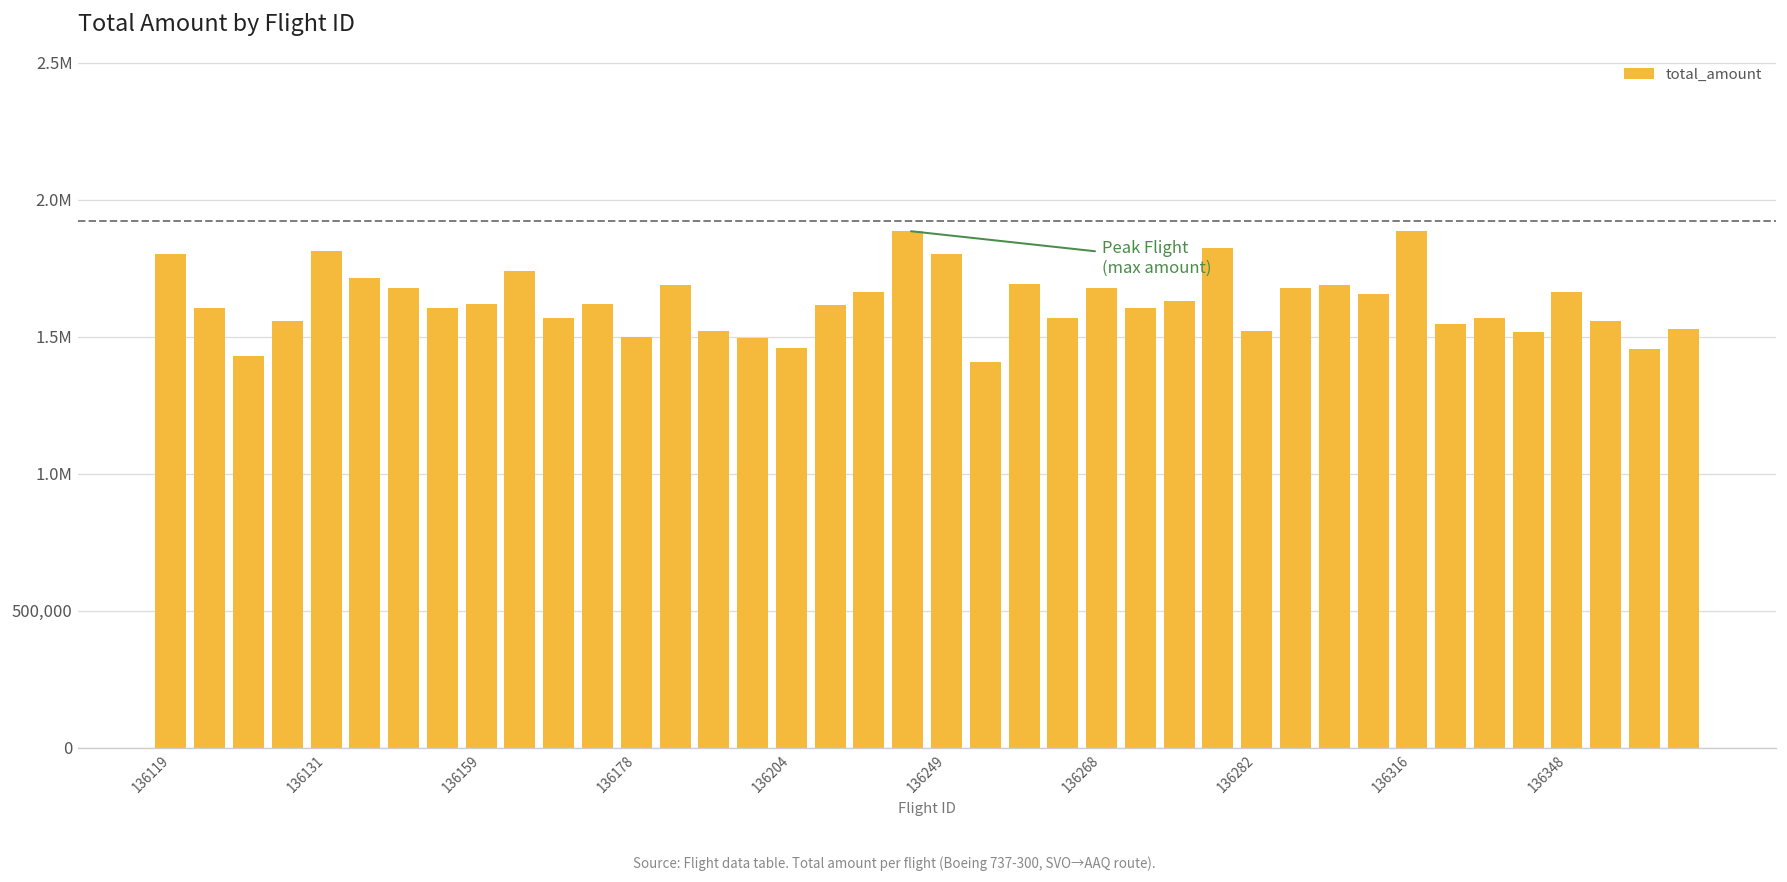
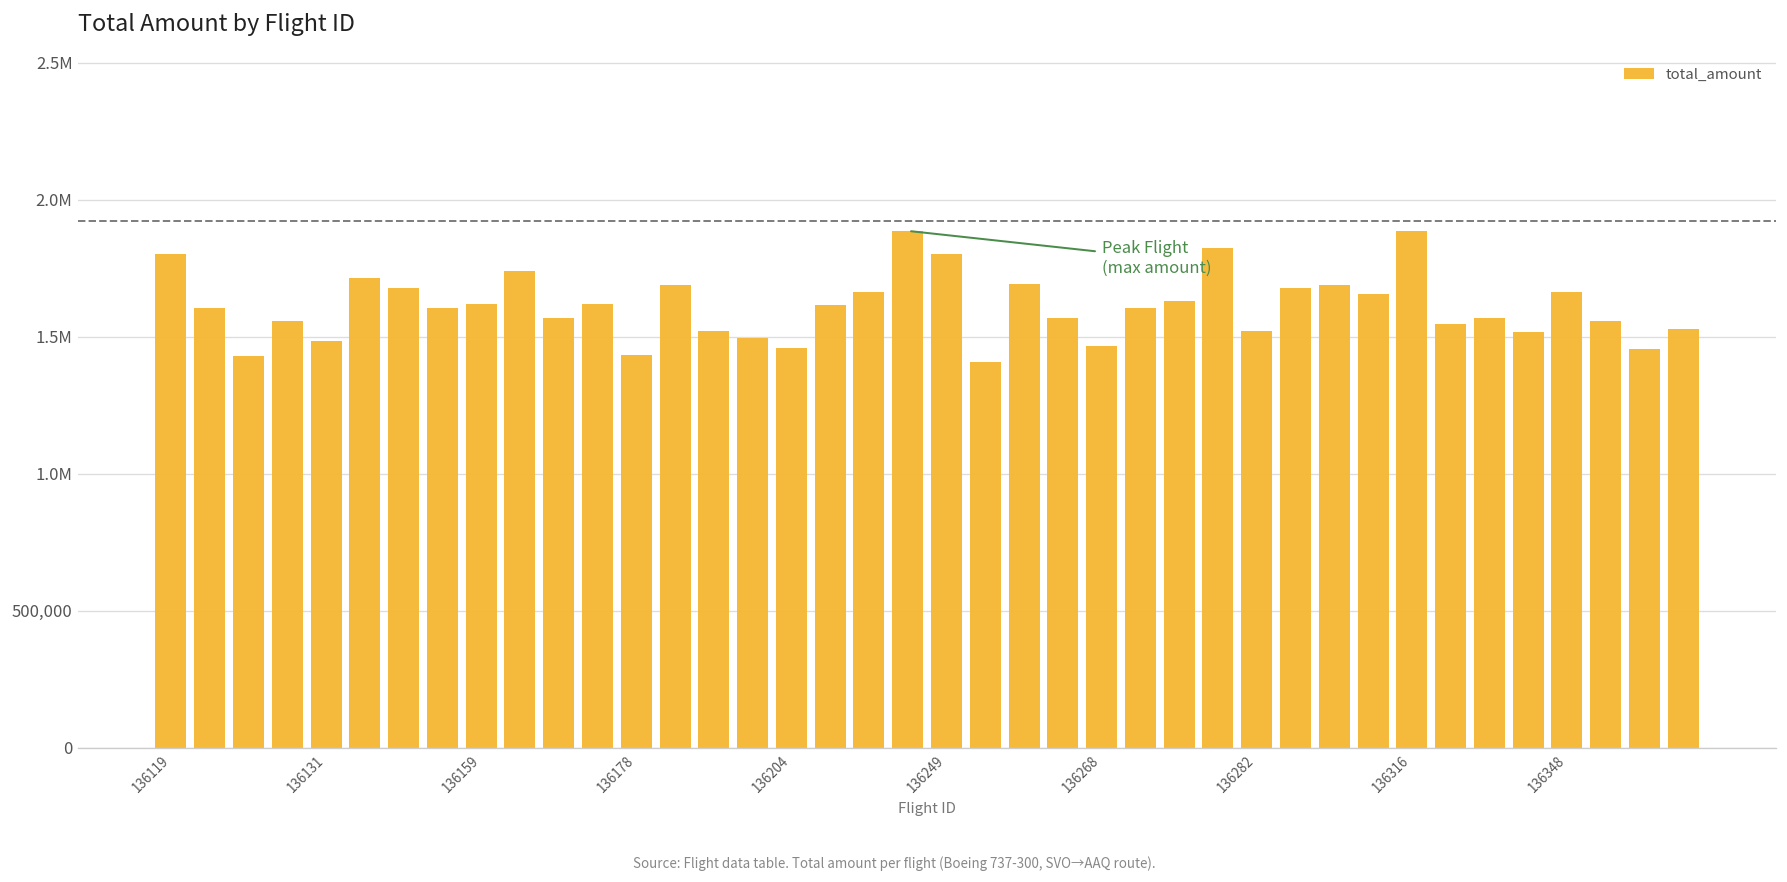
136131: 1,810,000 -> 1,490,000
136178: 1,500,000 -> 1,430,000
136268: 1,680,000 -> 1,470,000
